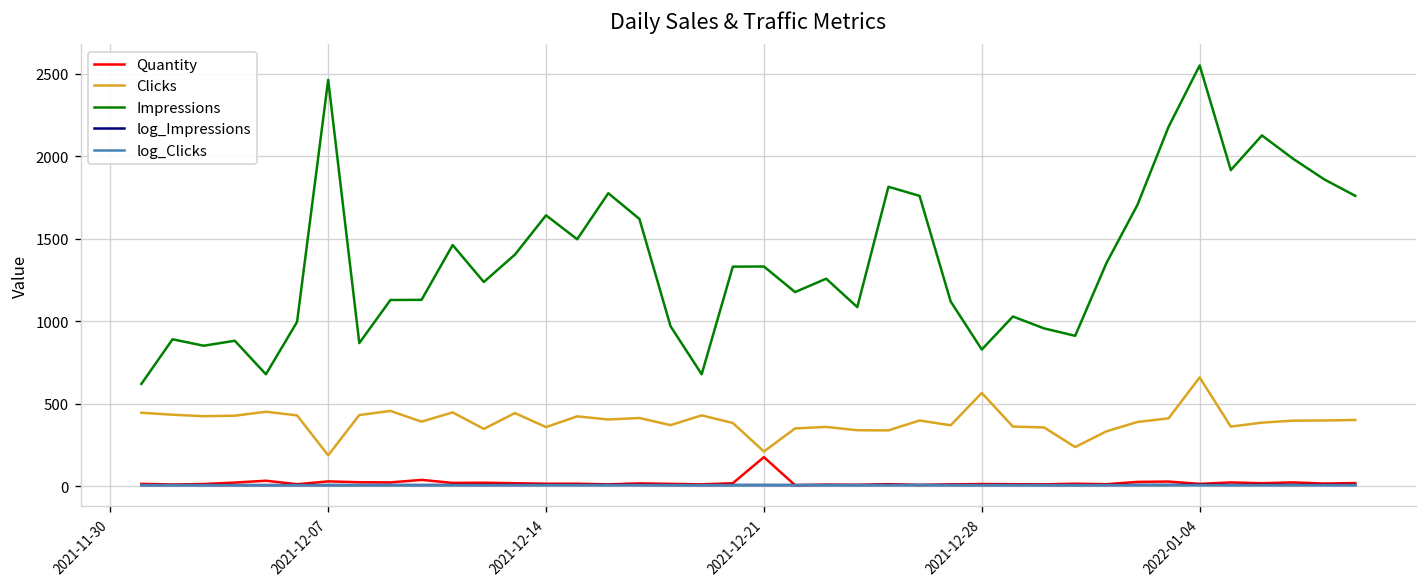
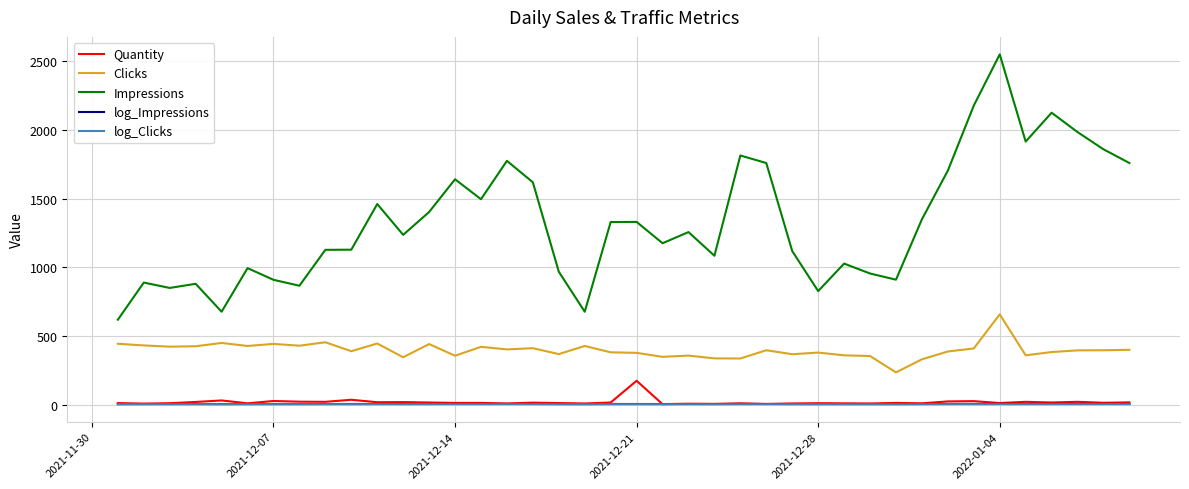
Clicks, 2021-12-07: 190 -> 440
Impressions, 2021-12-07: 2460 -> 910
Clicks, 2021-12-21: 210 -> 380
Clicks, 2021-12-28: 570 -> 380
